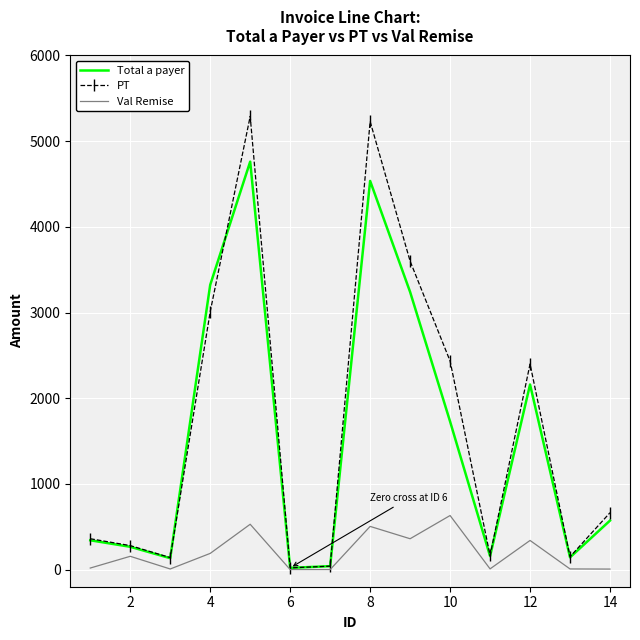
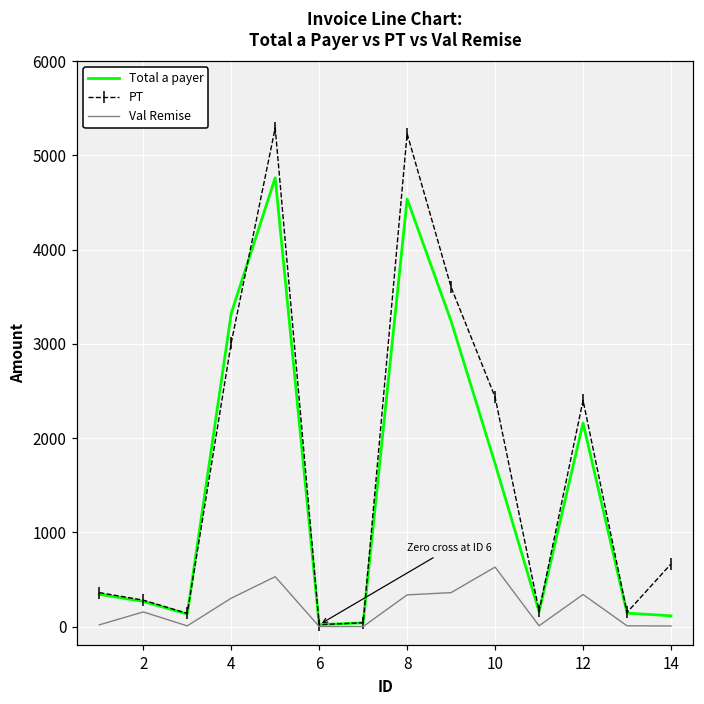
Val Remise, 4: 200 -> 300
Val Remise, 8: 500 -> 300
Total a payer, 14: 600 -> 100
